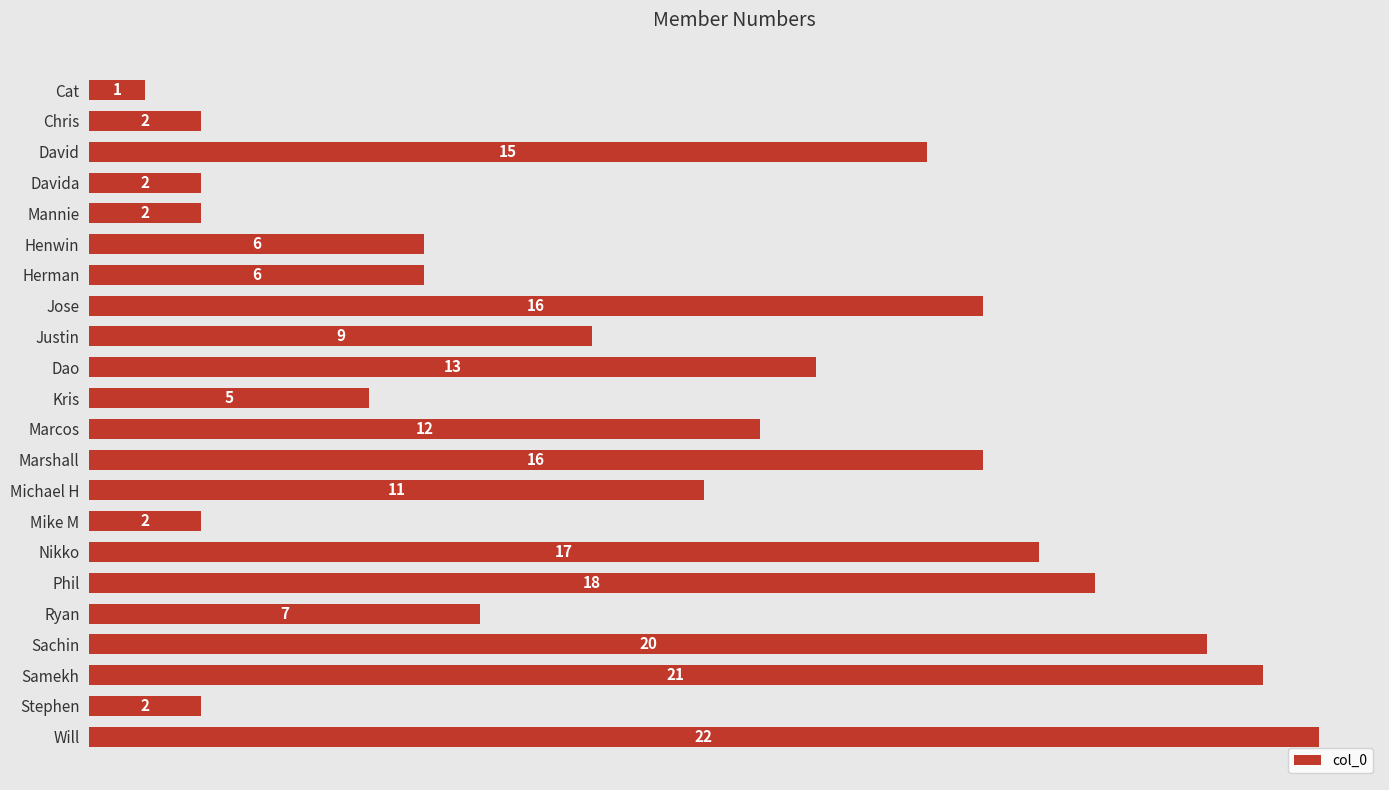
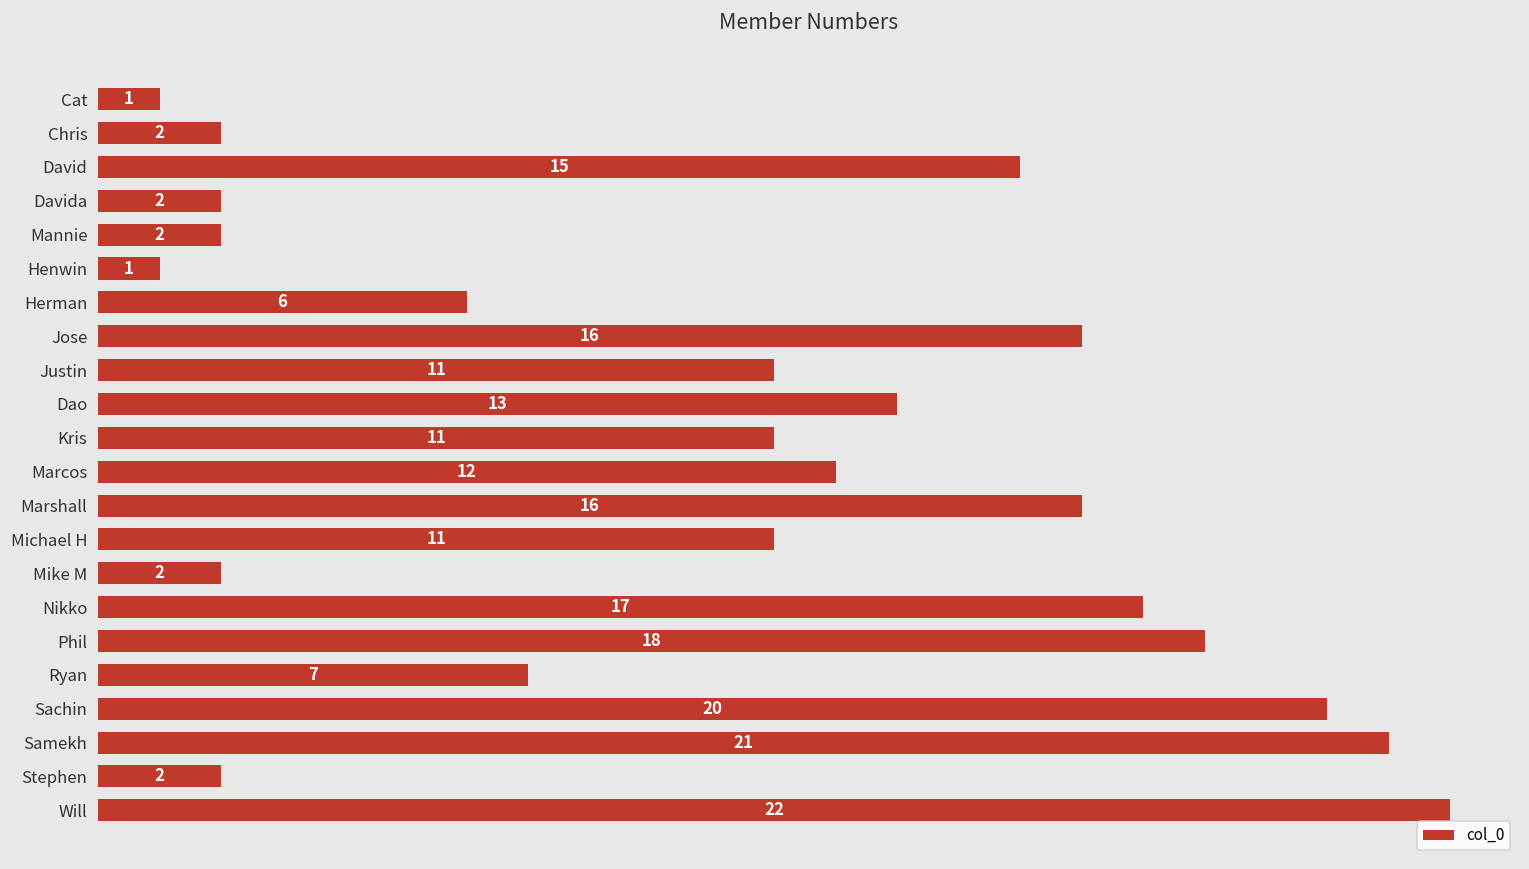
Henwin: 6 -> 1
Justin: 9 -> 11
Kris: 5 -> 11
